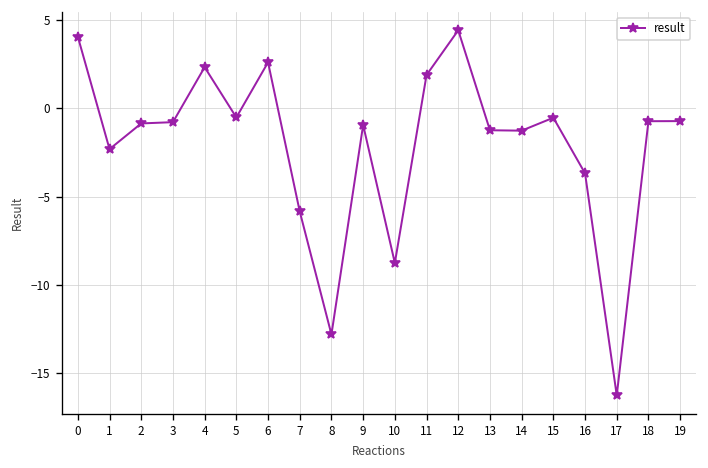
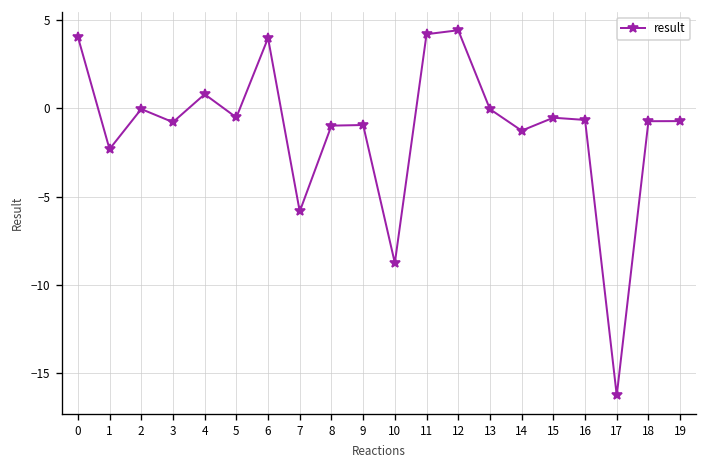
2: -0.8 -> 0.0
4: 2.3 -> 0.8
6: 2.6 -> 4.0
8: -12.8 -> -1.0
11: 1.9 -> 4.2
13: -1.2 -> 0.0
16: -3.7 -> -0.6
